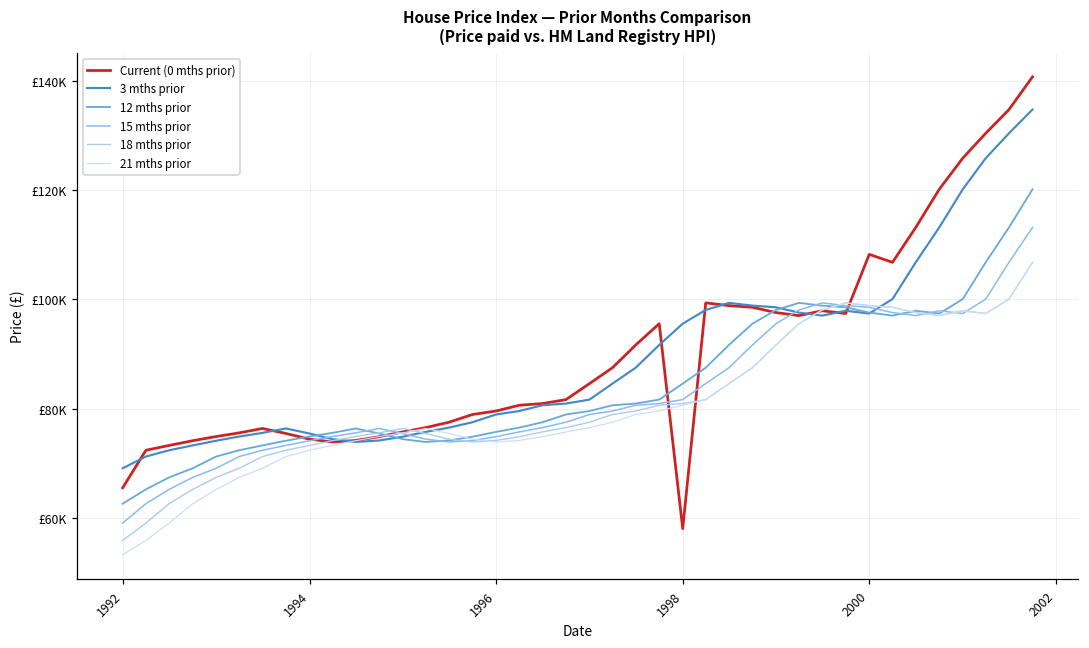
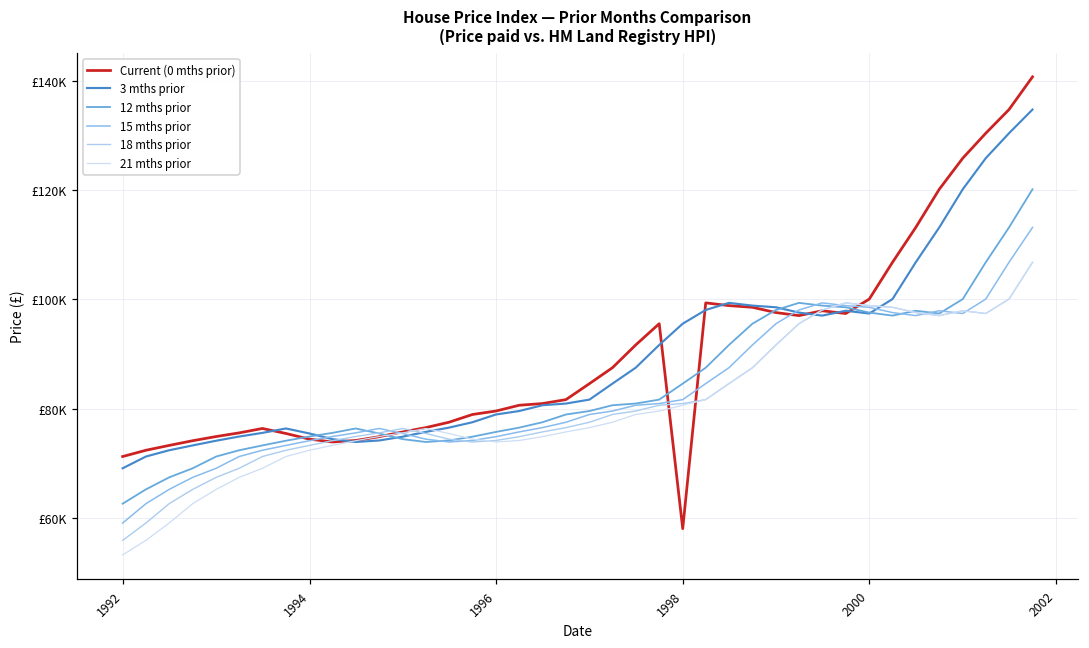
Current (0 mths prior), 1992: £65000 -> £71000
Current (0 mths prior), 2000: £108000 -> £100000
